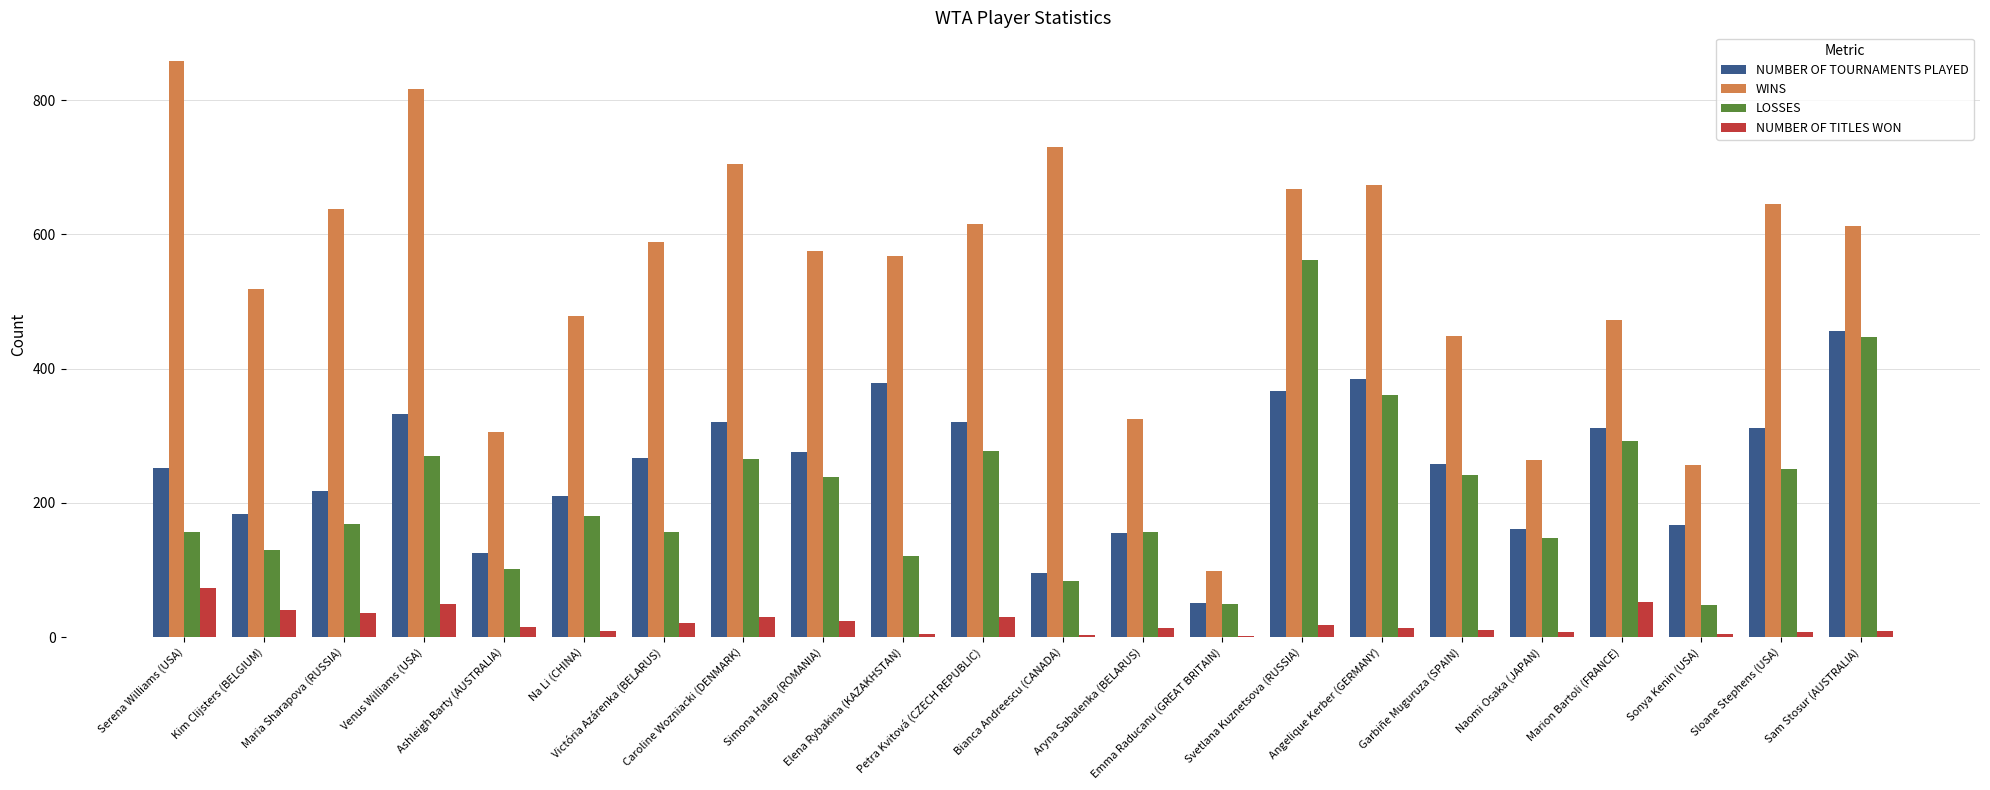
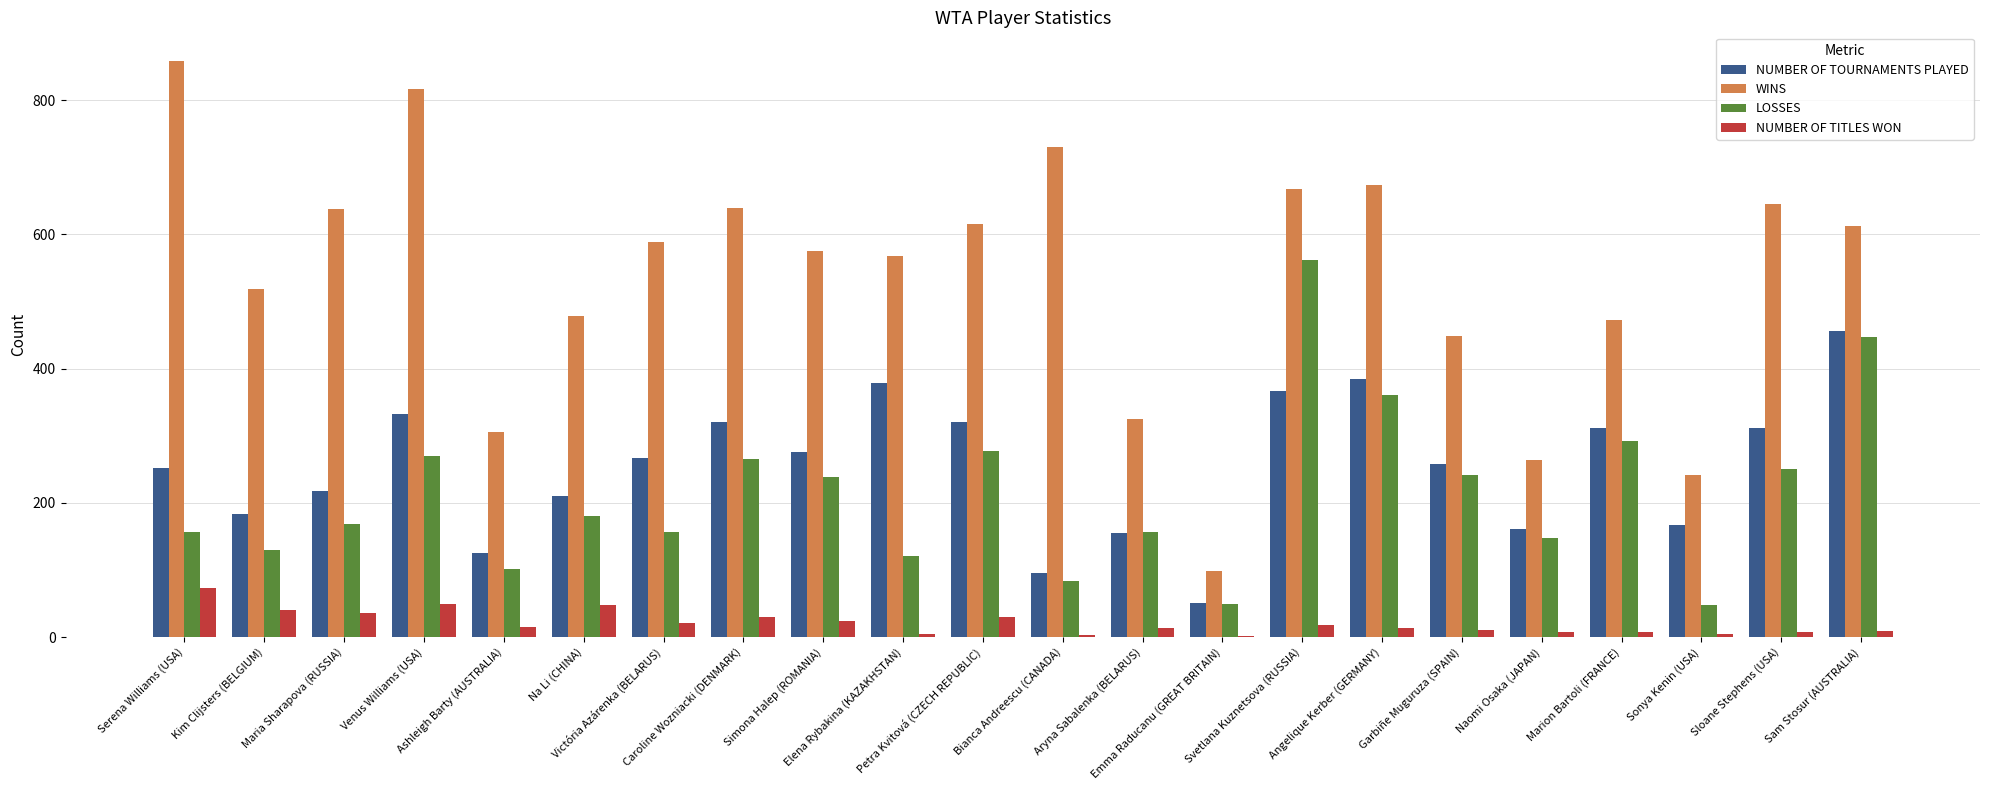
NUMBER OF TITLES WON, Na Li (CHINA): 10 -> 50
WINS, Caroline Wozniacki (DENMARK): 700 -> 640
NUMBER OF TITLES WON, Marion Bartoli (FRANCE): 50 -> 10
WINS, Sonya Kenin (USA): 260 -> 240
